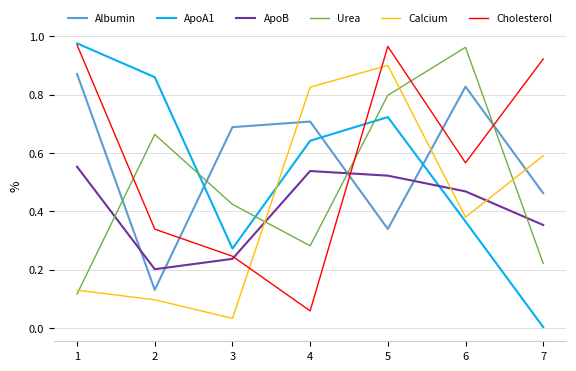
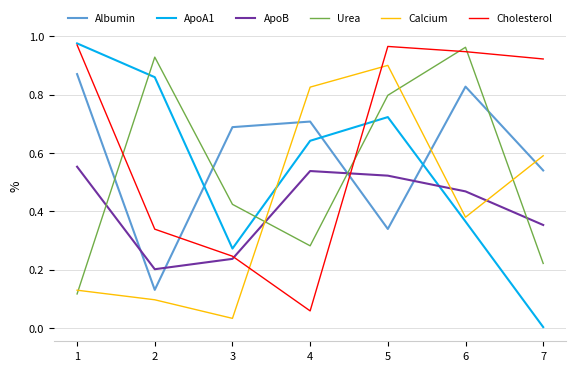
Urea, 2: 0.66 -> 0.93
Cholesterol, 6: 0.57 -> 0.95
Albumin, 7: 0.46 -> 0.54
